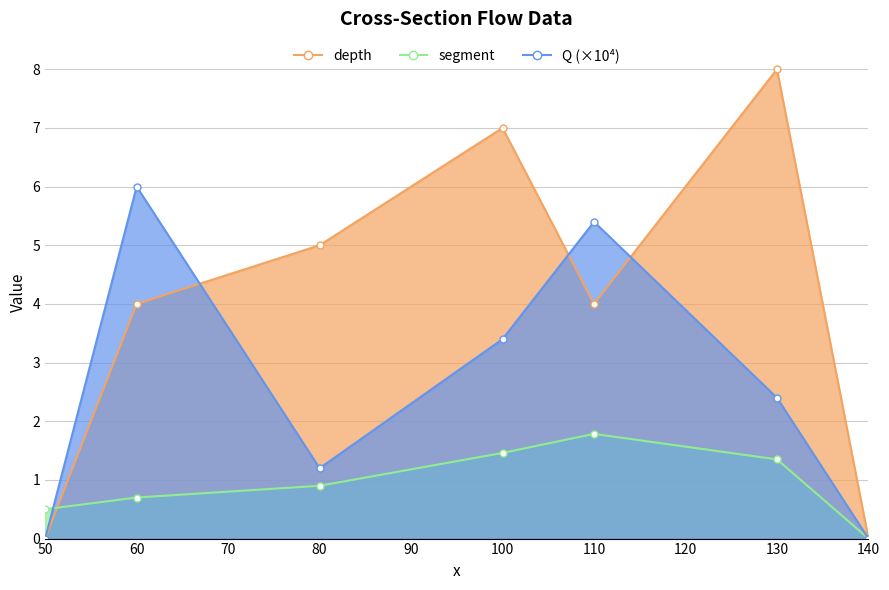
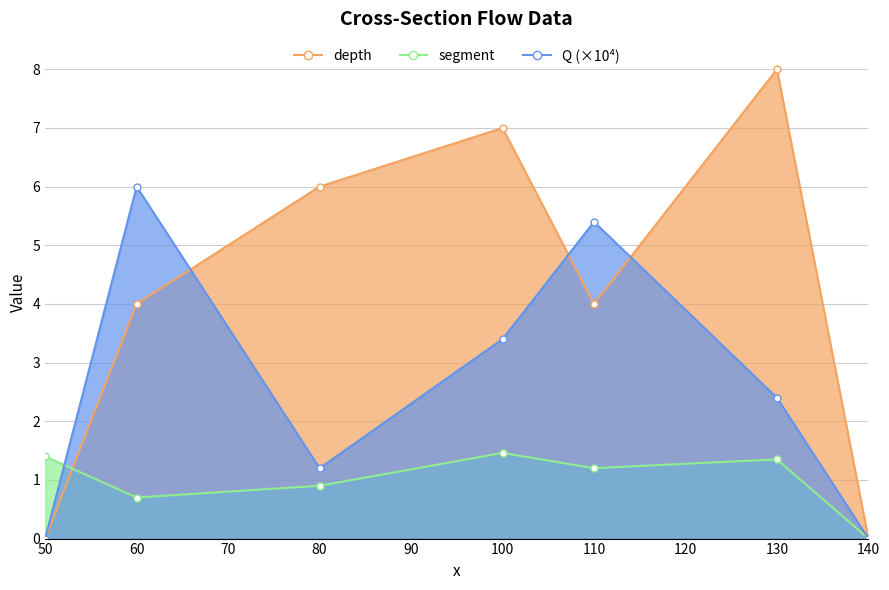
segment, 50: 0.5 -> 1.4
depth, 80: 5 -> 6
segment, 110: 1.8 -> 1.2
